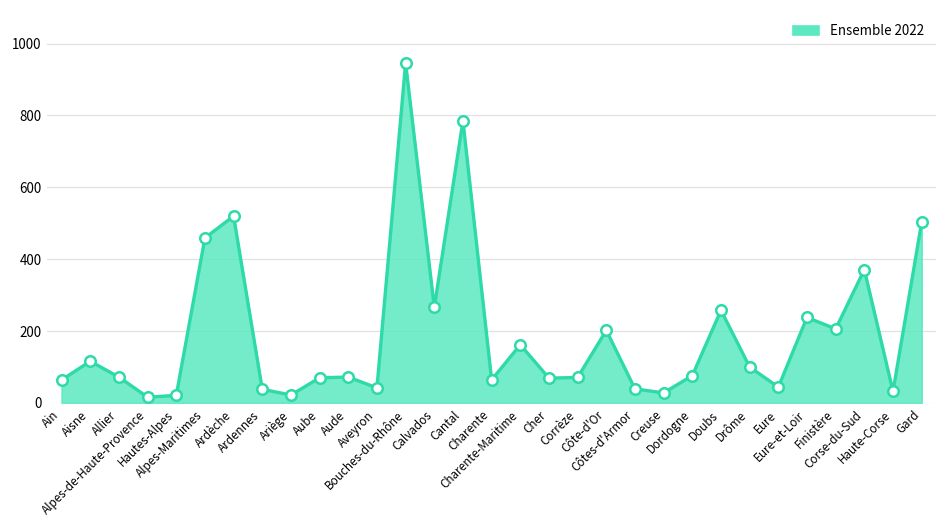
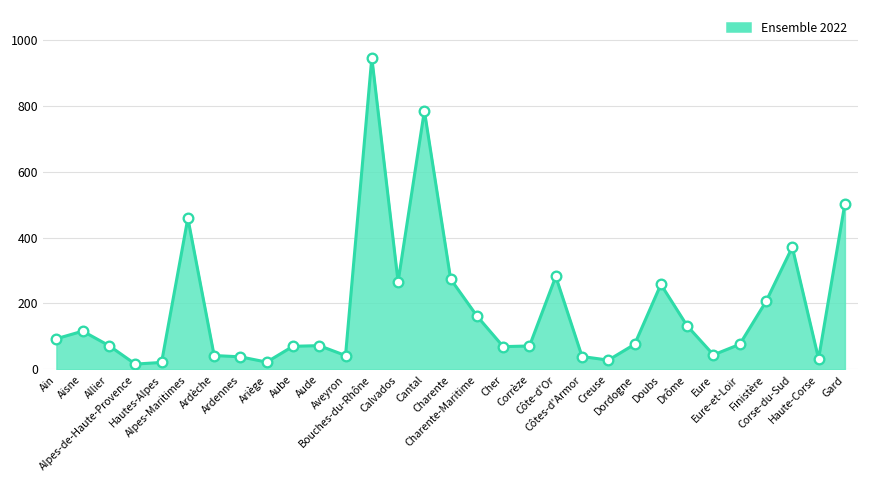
Ain: 60 -> 90
Ardèche: 520 -> 40
Charente: 60 -> 270
Côte-d'Or: 200 -> 280
Drôme: 100 -> 130
Eure-et-Loir: 240 -> 80
